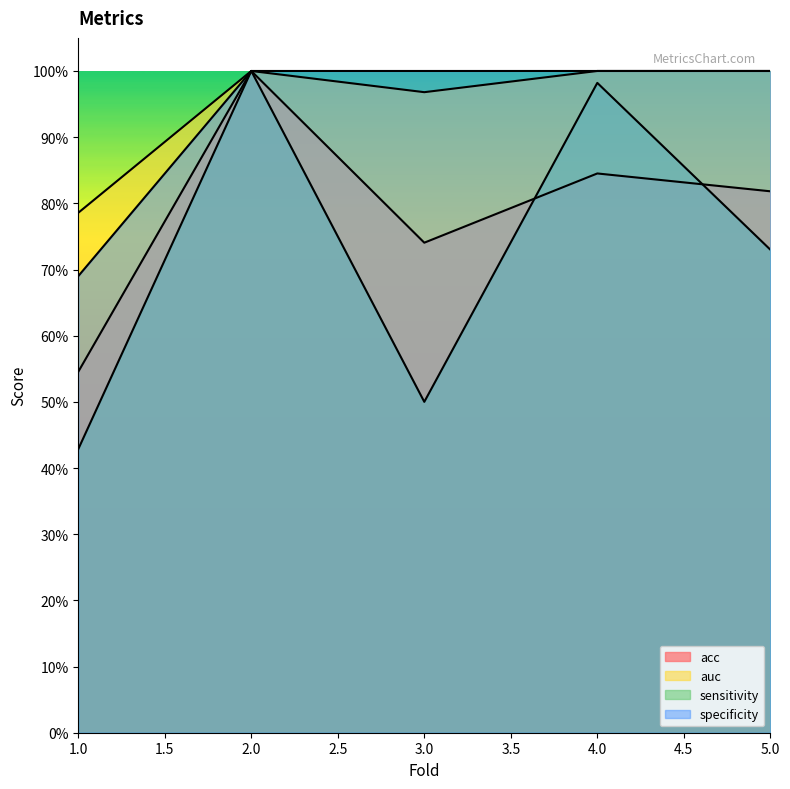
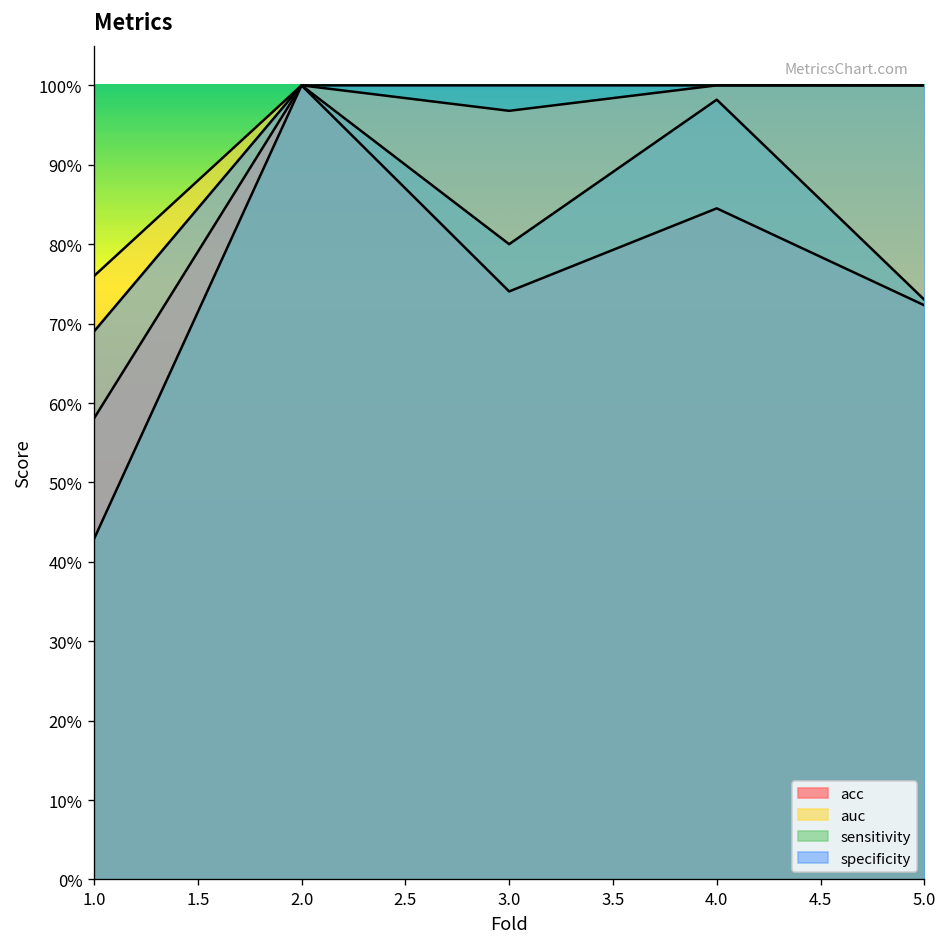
acc, 1.0: 55% -> 58%
auc, 1.0: 79% -> 76%
sensitivity, 3.0: 50% -> 80%
acc, 5.0: 82% -> 72%
